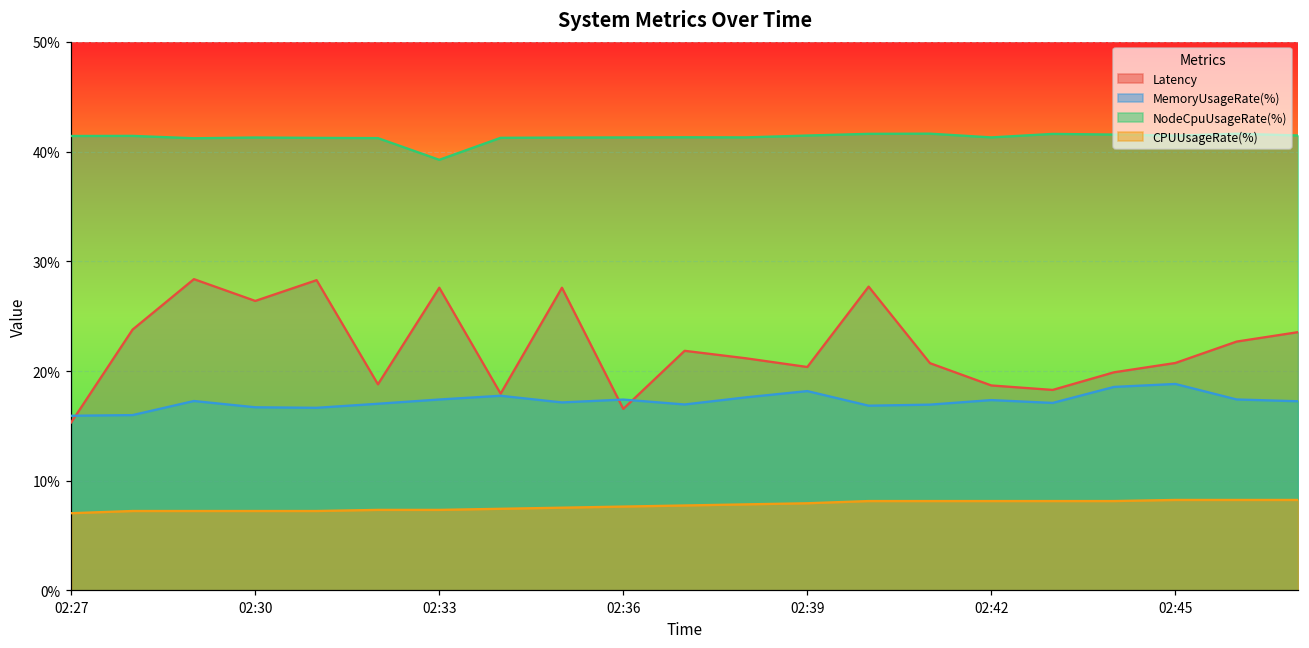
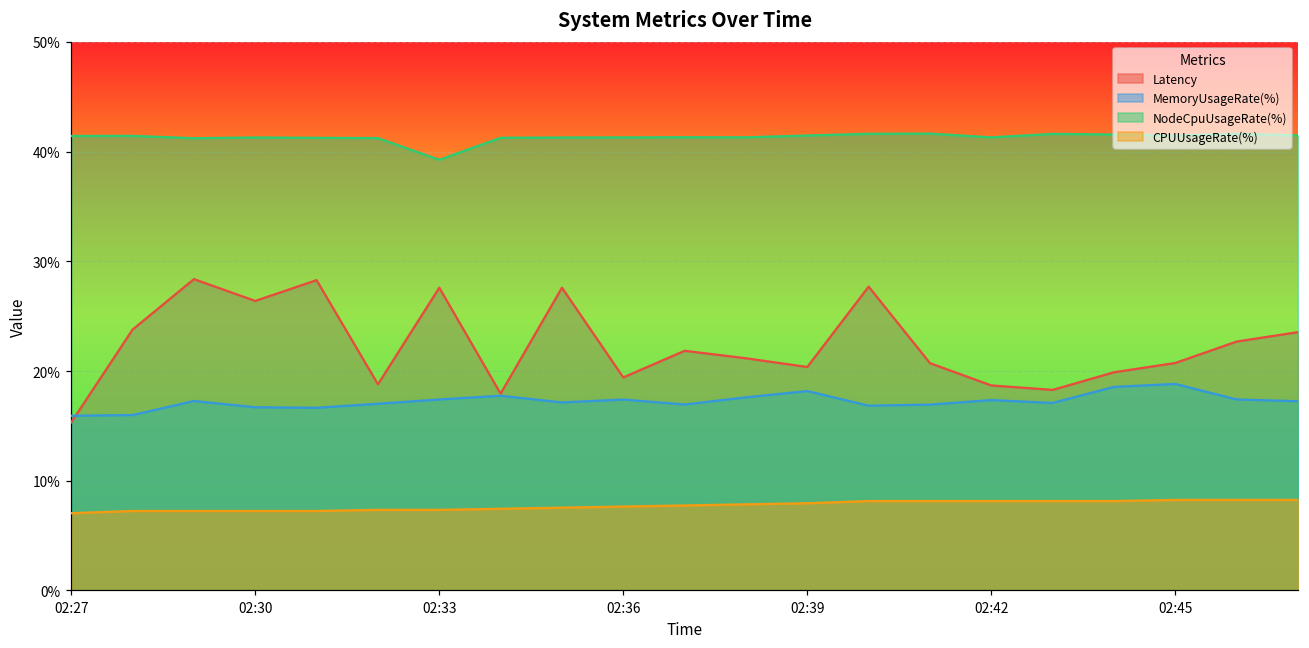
Latency, 02:36: 17% -> 19%
